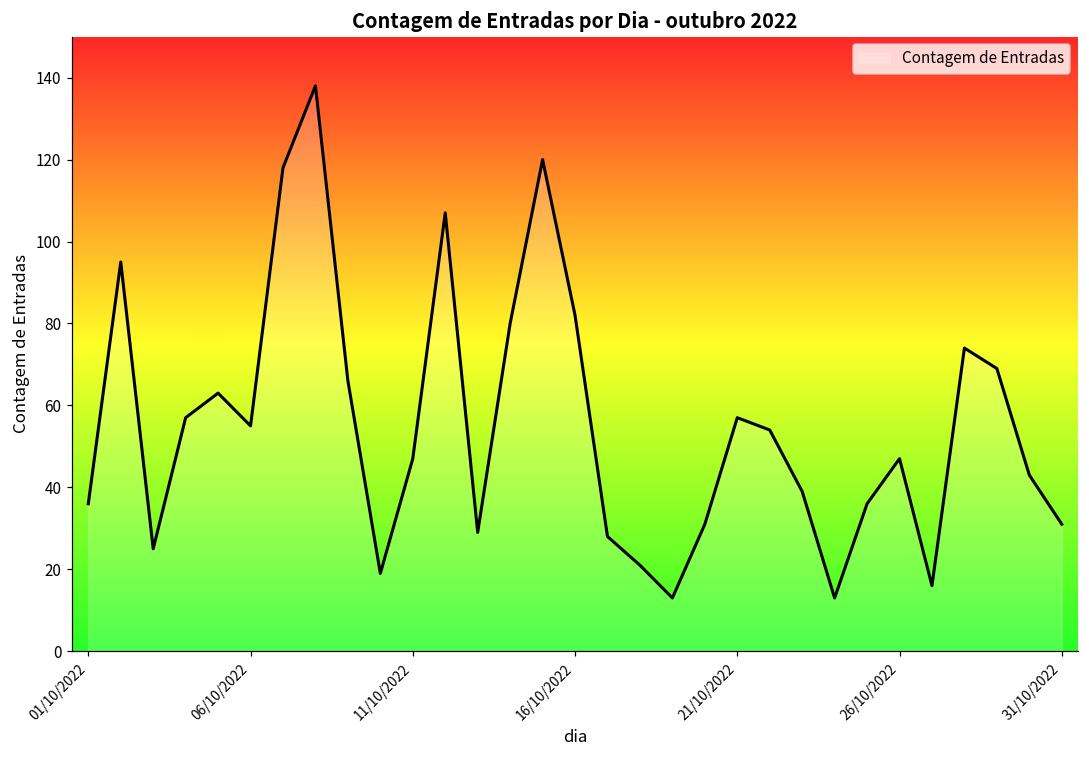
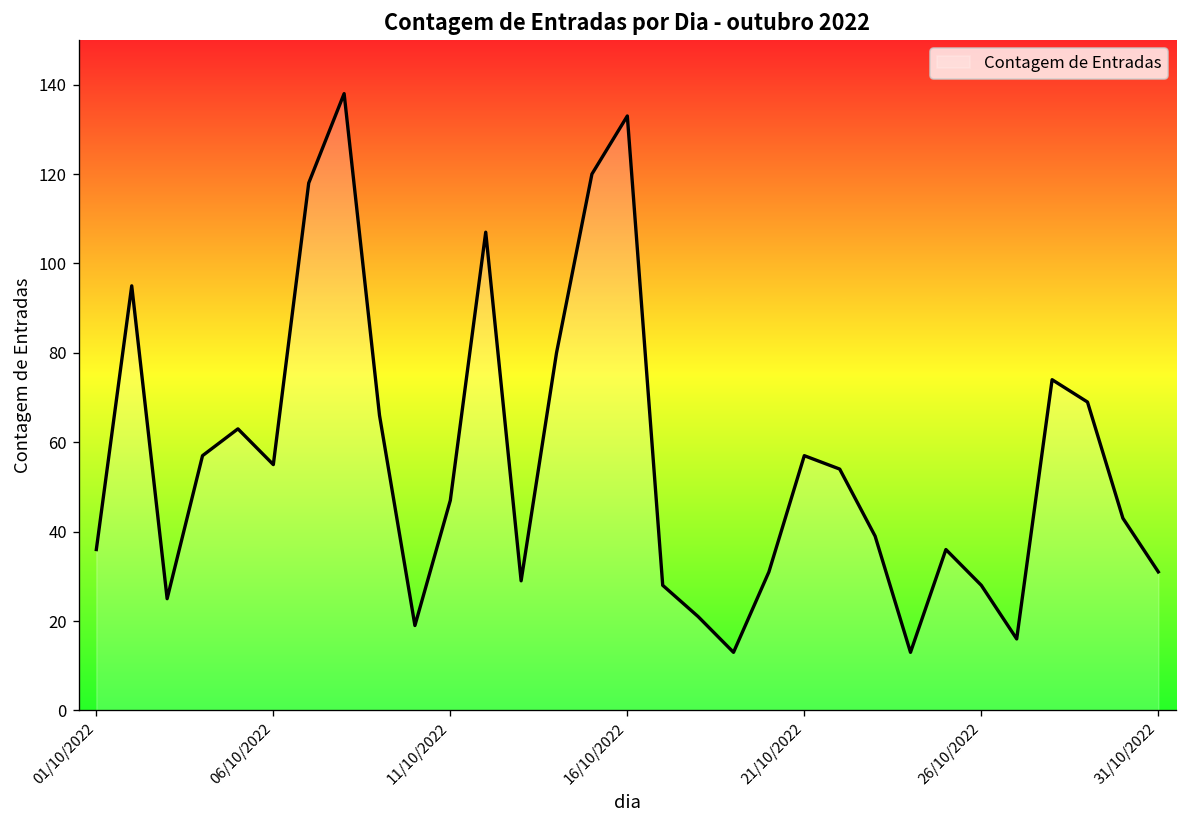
16/10/2022: 82 -> 133
26/10/2022: 47 -> 28
